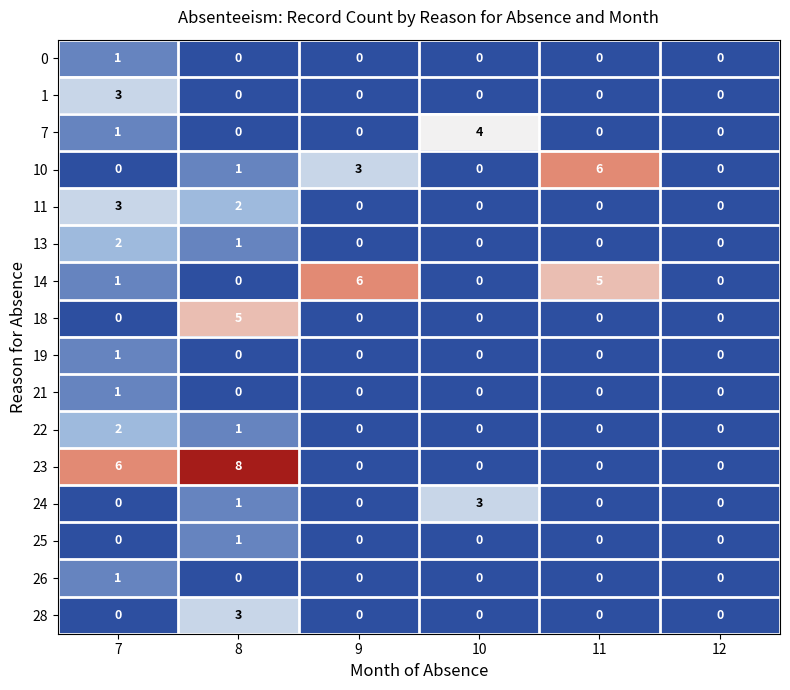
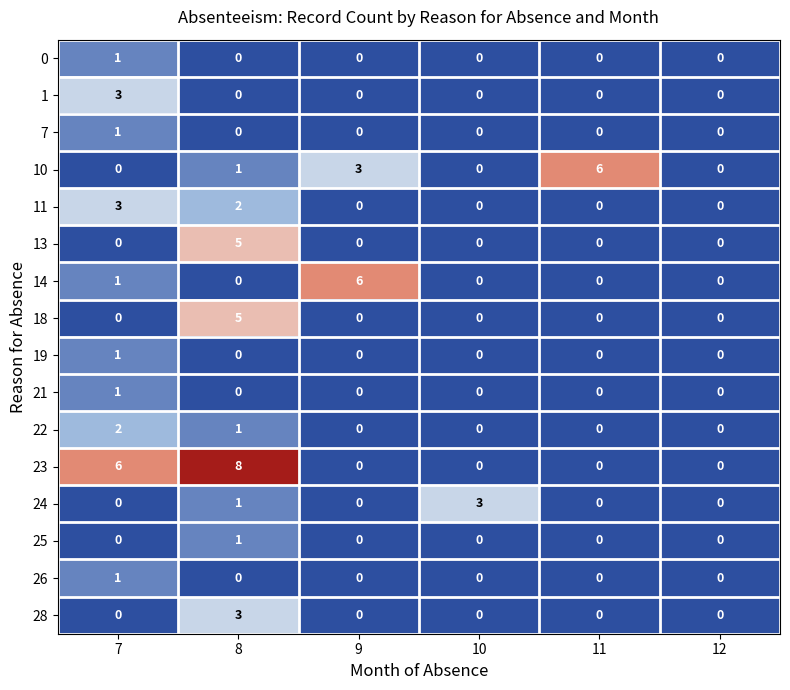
7, 10: 4 -> 0
13, 7: 2 -> 0
13, 8: 1 -> 5
14, 11: 5 -> 0
